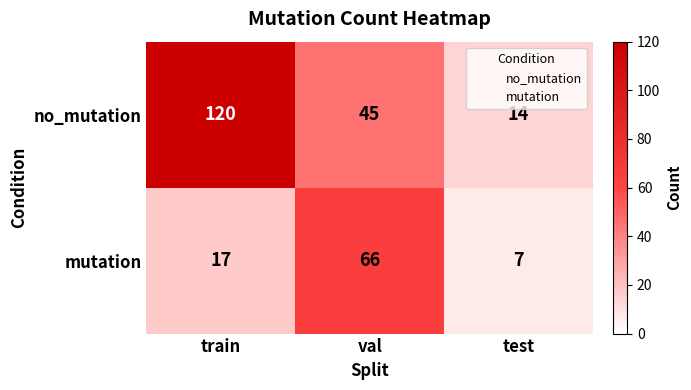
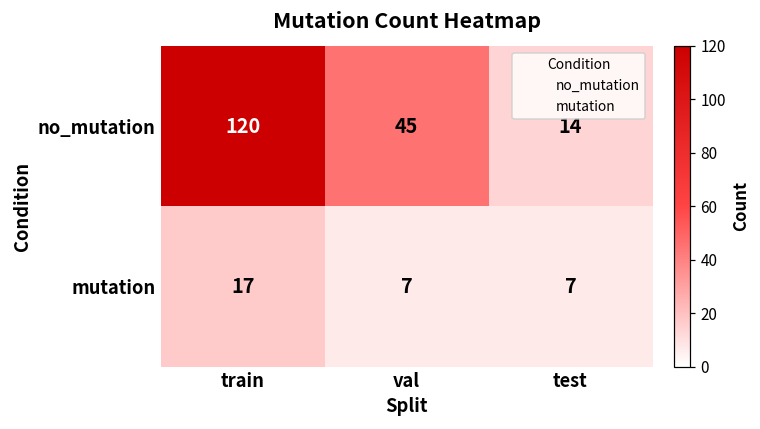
mutation, val: 66 -> 7
